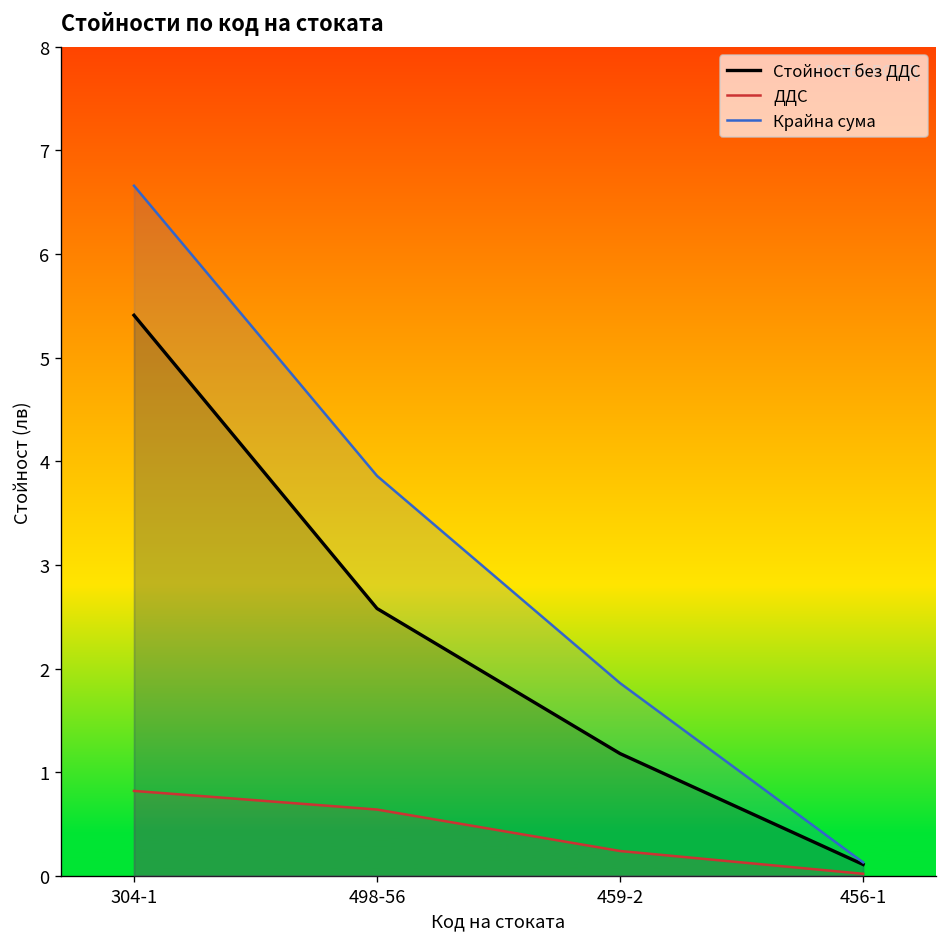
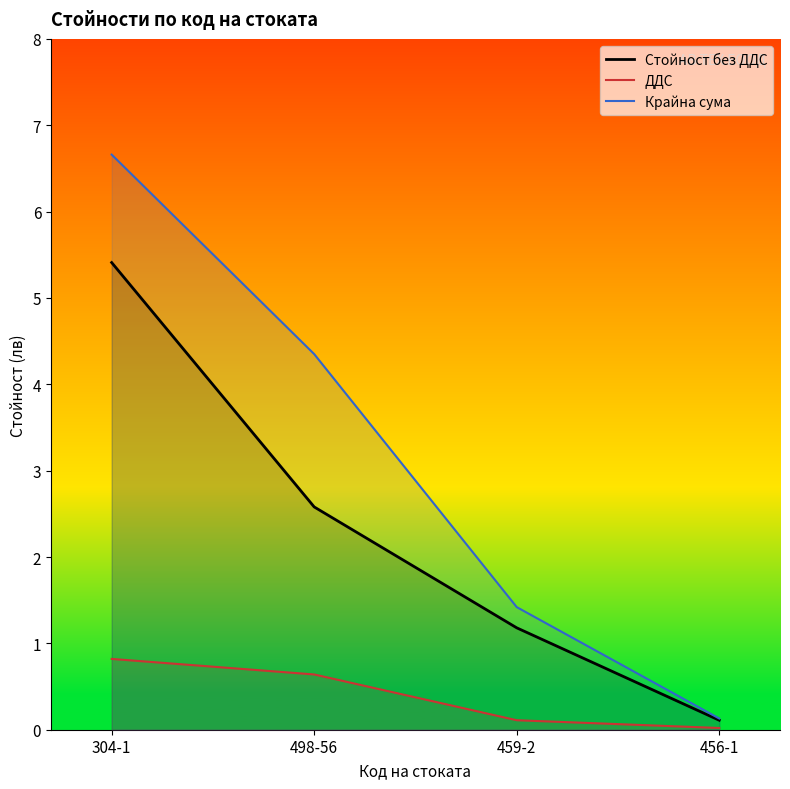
Крайна сума, 498-56: 3.9 -> 4.4
ДДС, 459-2: 0.2 -> 0.1
Крайна сума, 459-2: 1.9 -> 1.4
